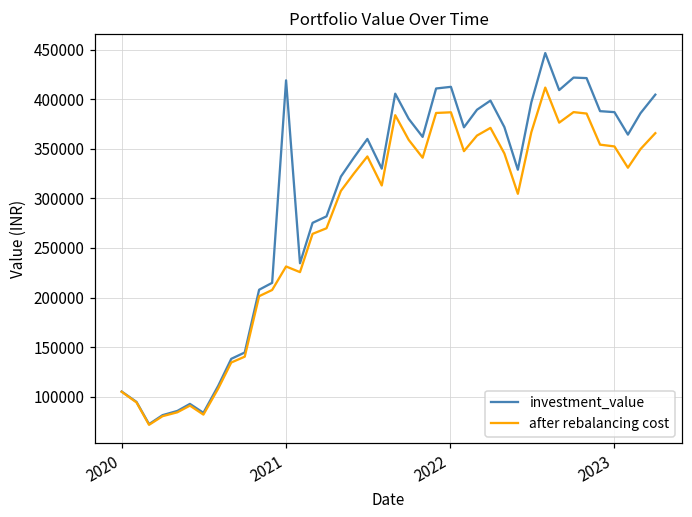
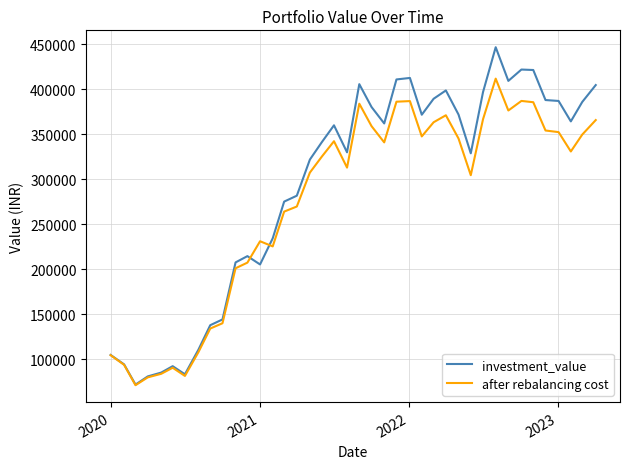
investment_value, 2021: 420000 -> 210000
